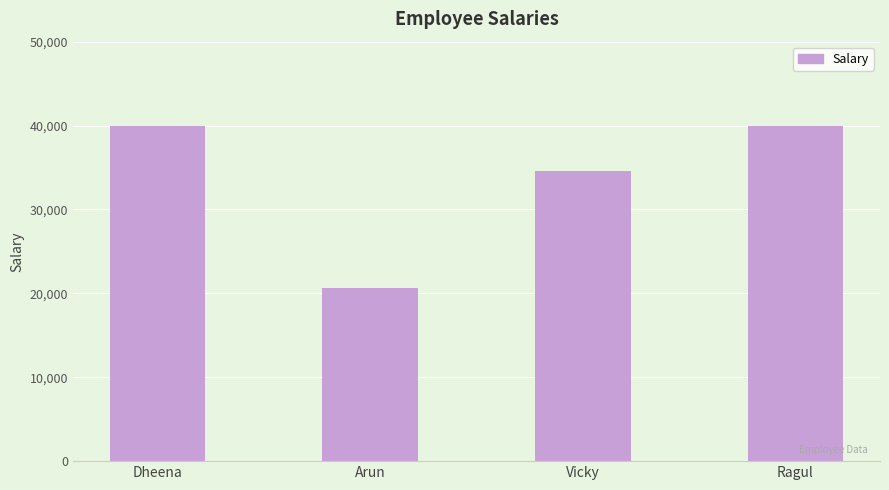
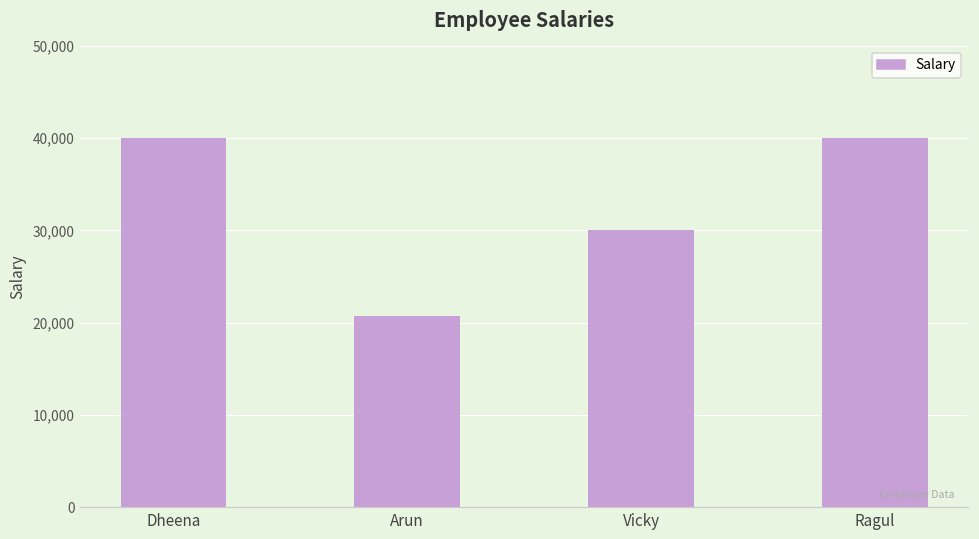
Vicky: 35,000 -> 30,000
